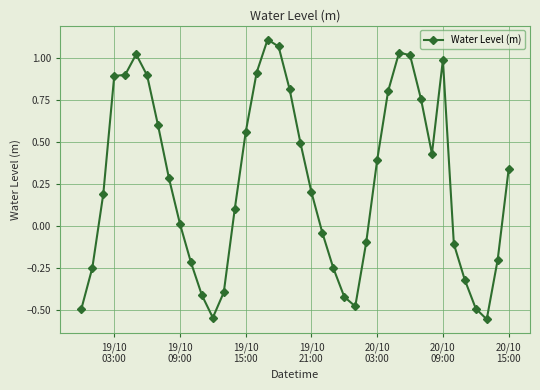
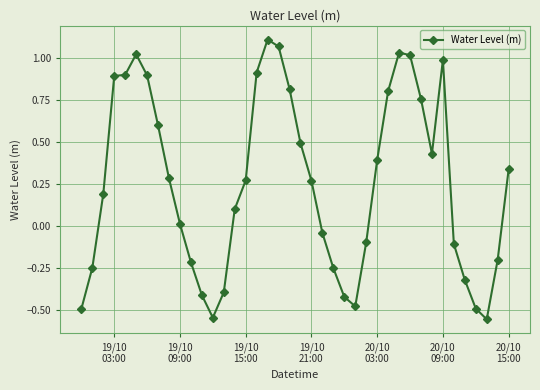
19/10 15:00: 0.56 -> 0.27
19/10 21:00: 0.20 -> 0.27
